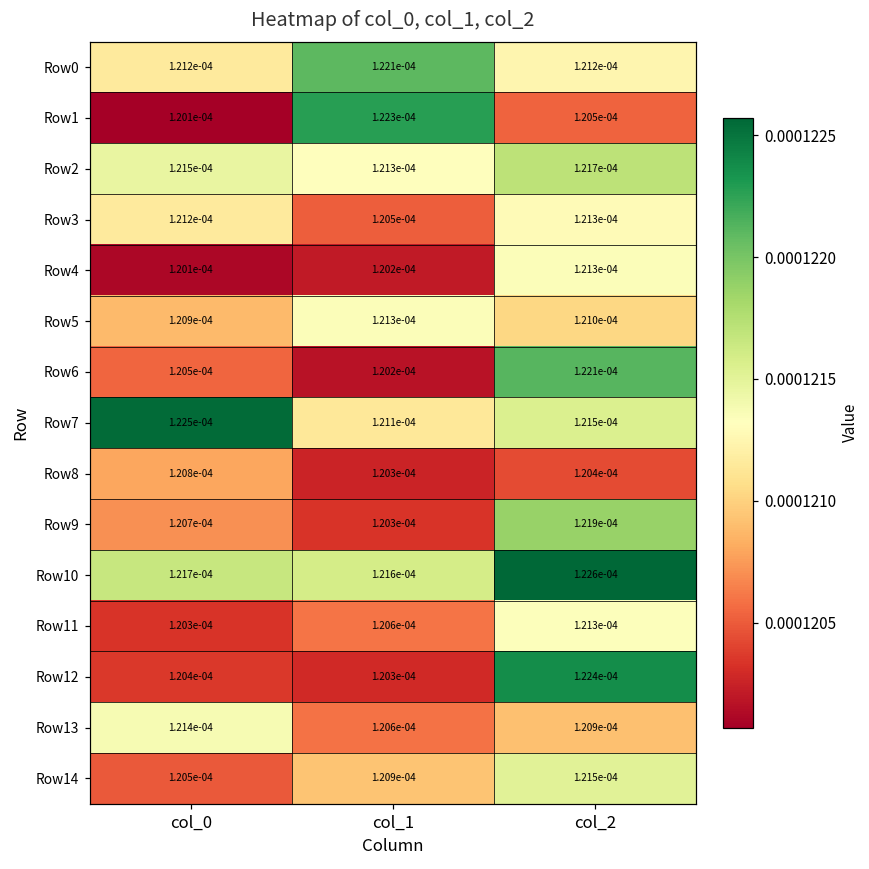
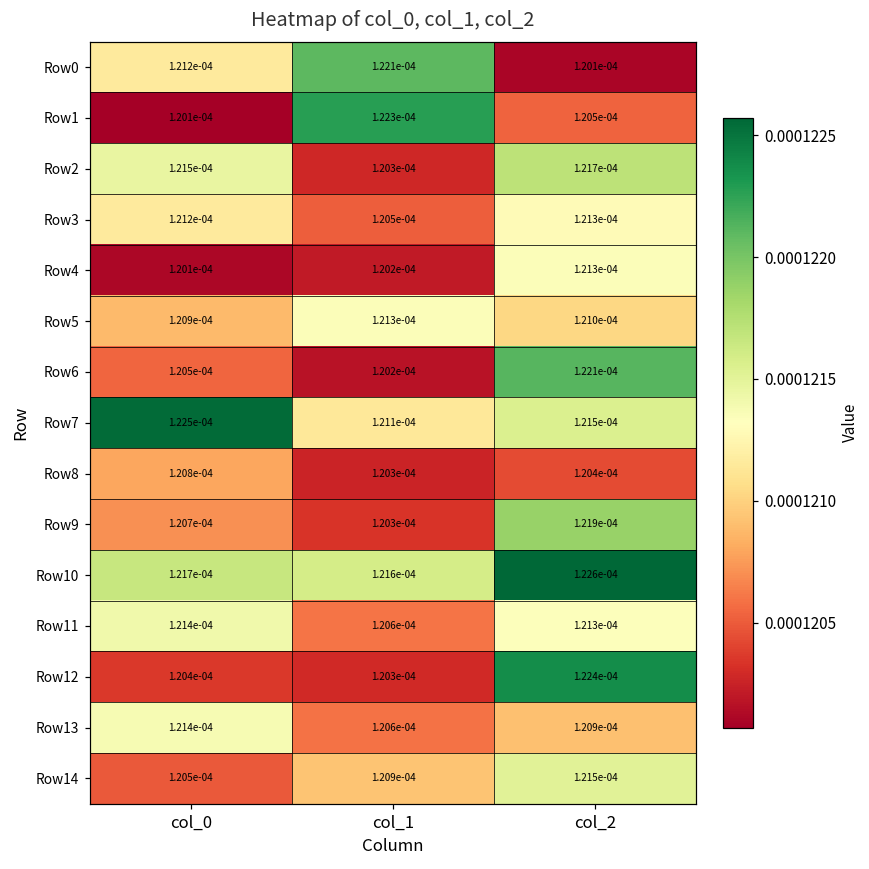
Row0, col_2: 1.212e-04 -> 1.201e-04
Row2, col_1: 1.213e-04 -> 1.203e-04
Row11, col_0: 1.203e-04 -> 1.214e-04
